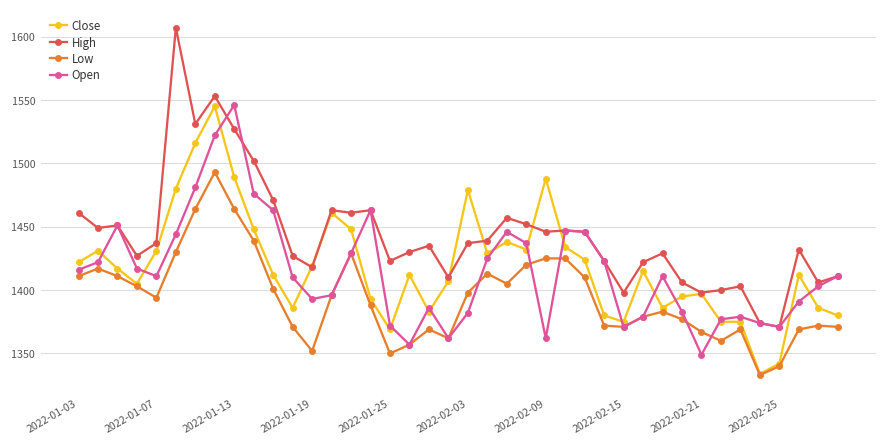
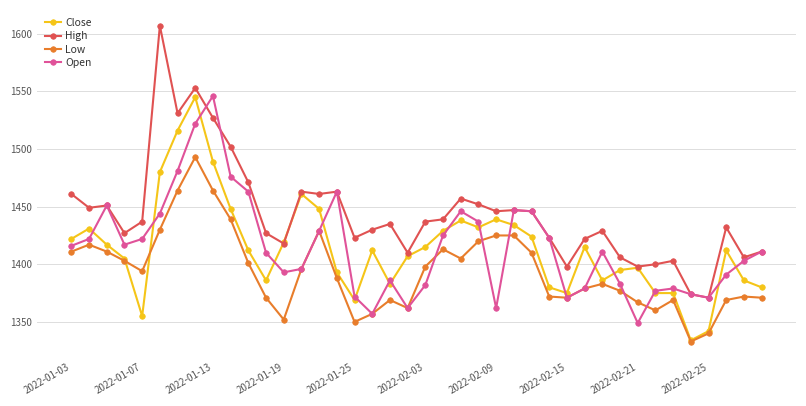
Close, 2022-01-07: 1431 -> 1355
Open, 2022-01-07: 1411 -> 1422
Close, 2022-02-03: 1479 -> 1415
Close, 2022-02-09: 1488 -> 1439
